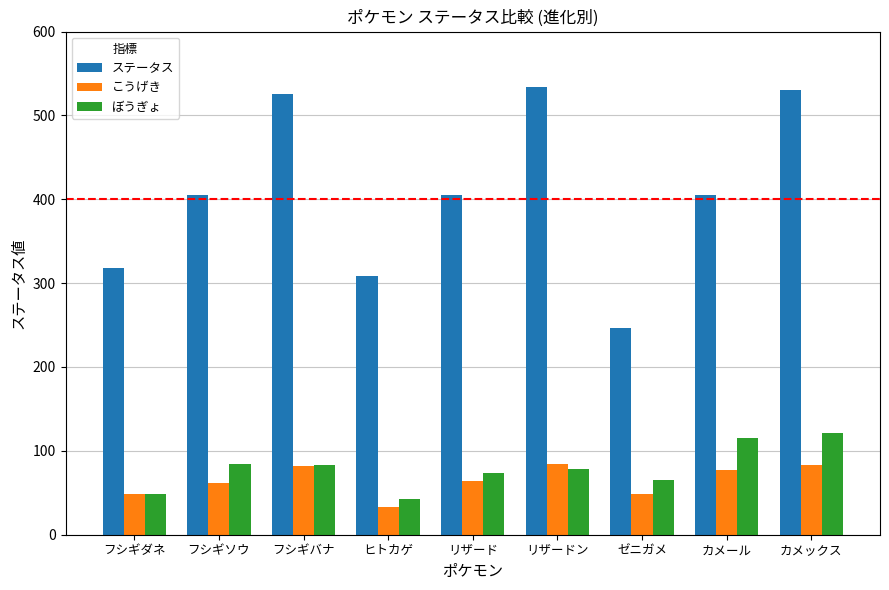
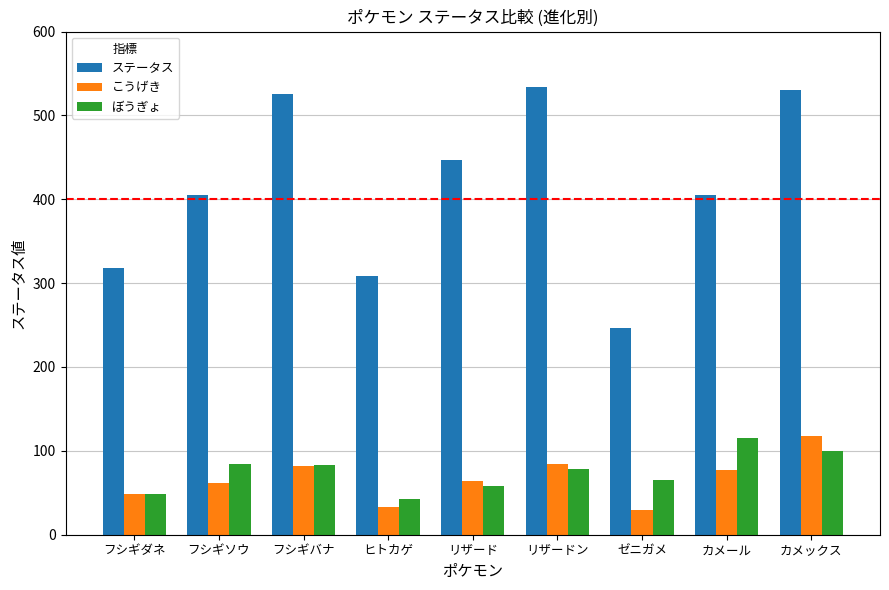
ステータス, リザード: 410 -> 450
ぼうぎょ, リザード: 70 -> 60
こうげき, ゼニガメ: 50 -> 30
こうげき, カメックス: 80 -> 120
ぼうぎょ, カメックス: 120 -> 100
